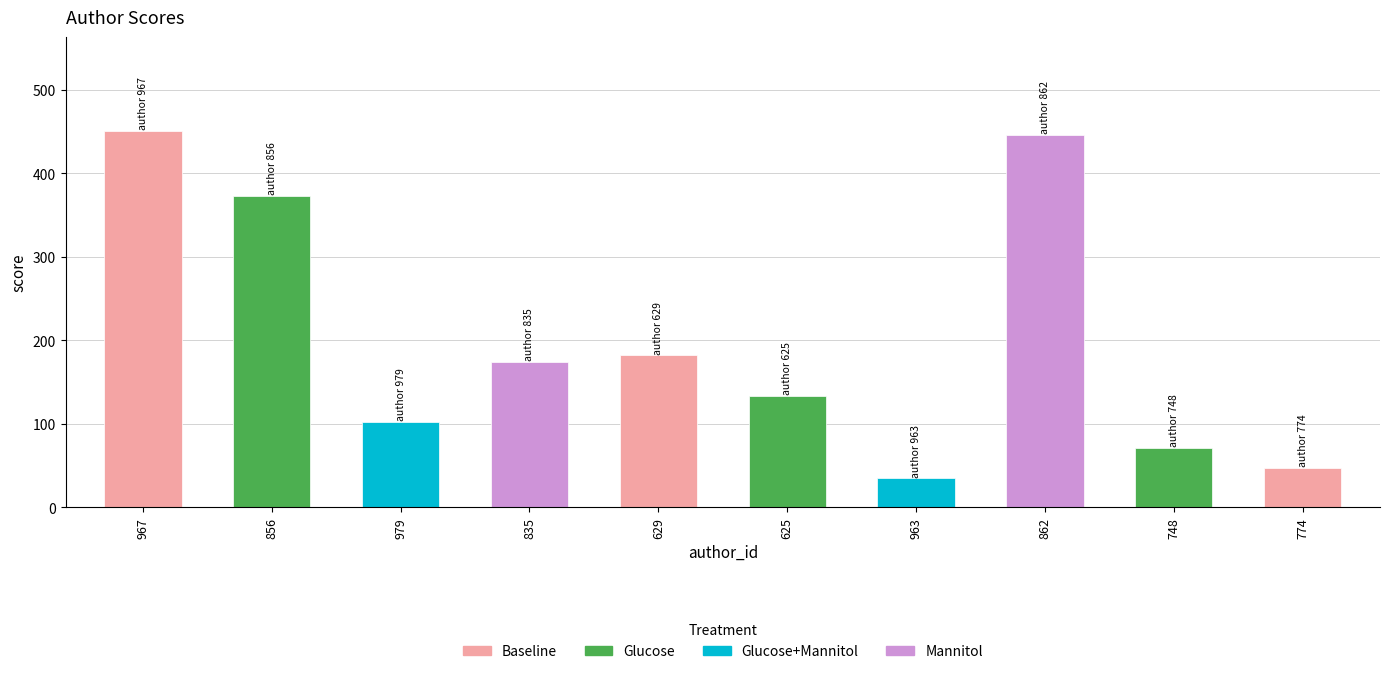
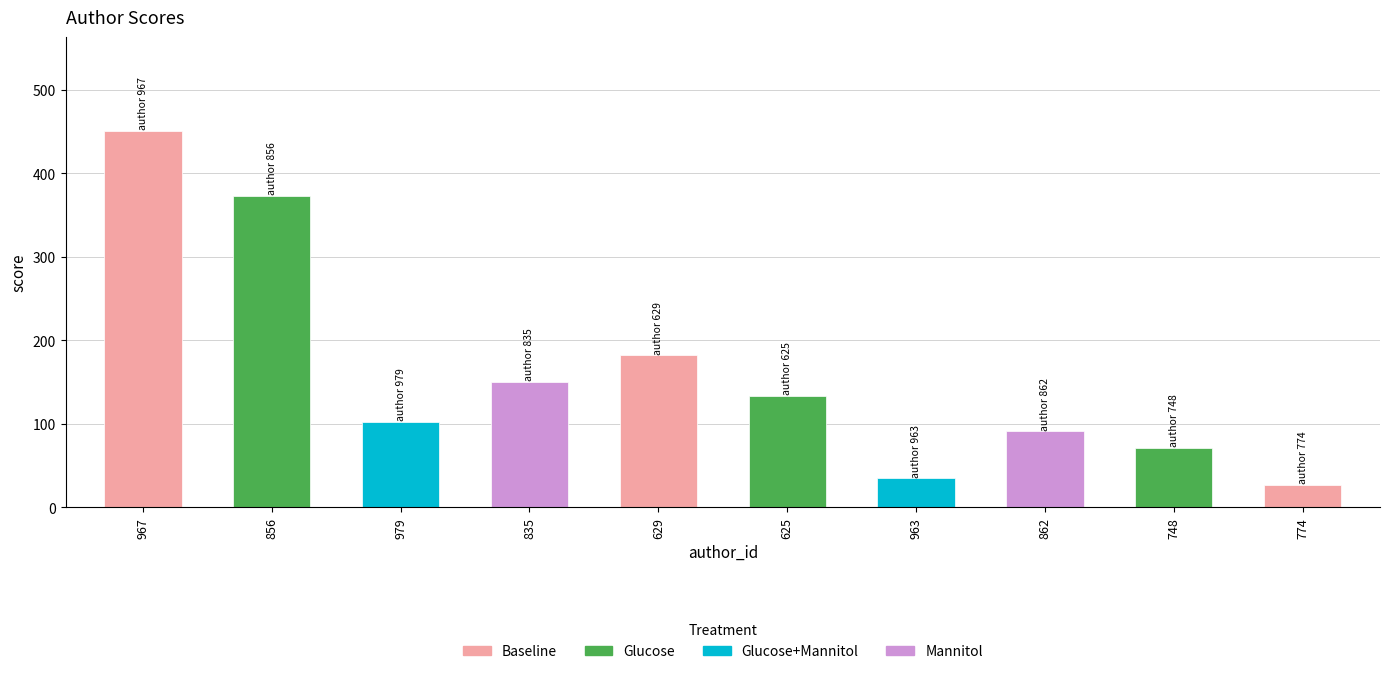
835: 170 -> 150
862: 450 -> 90
774: 50 -> 30
